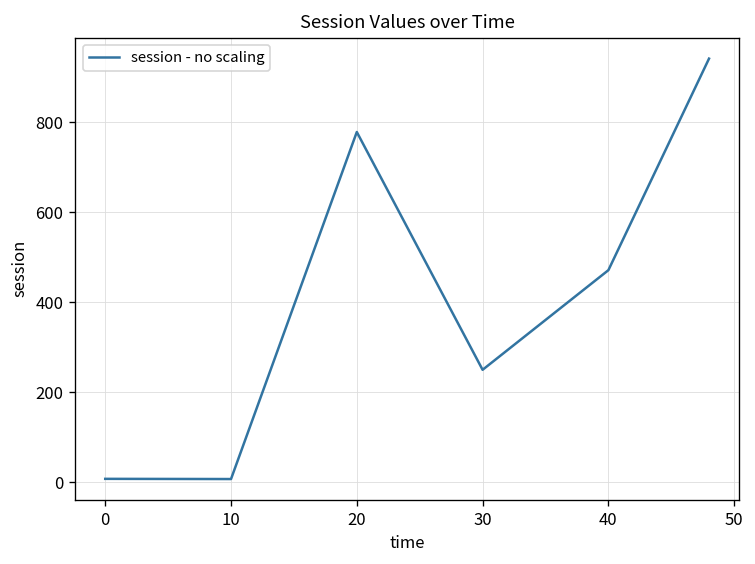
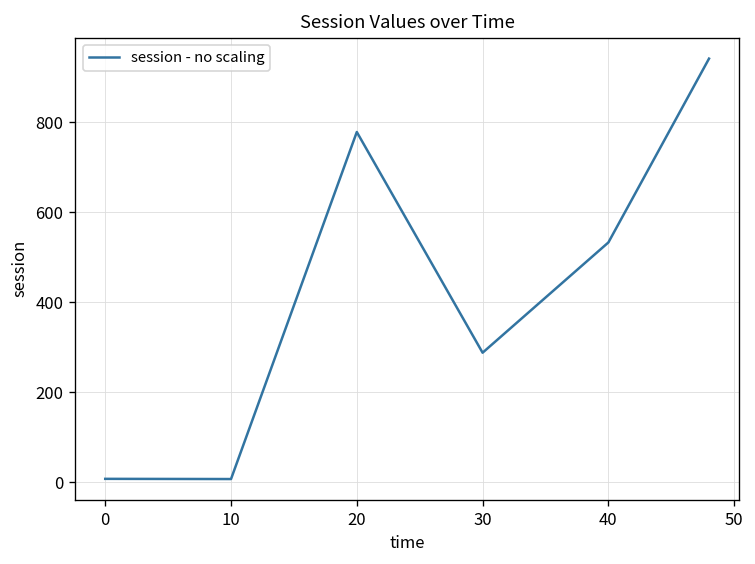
30: 250 -> 290
40: 470 -> 530
